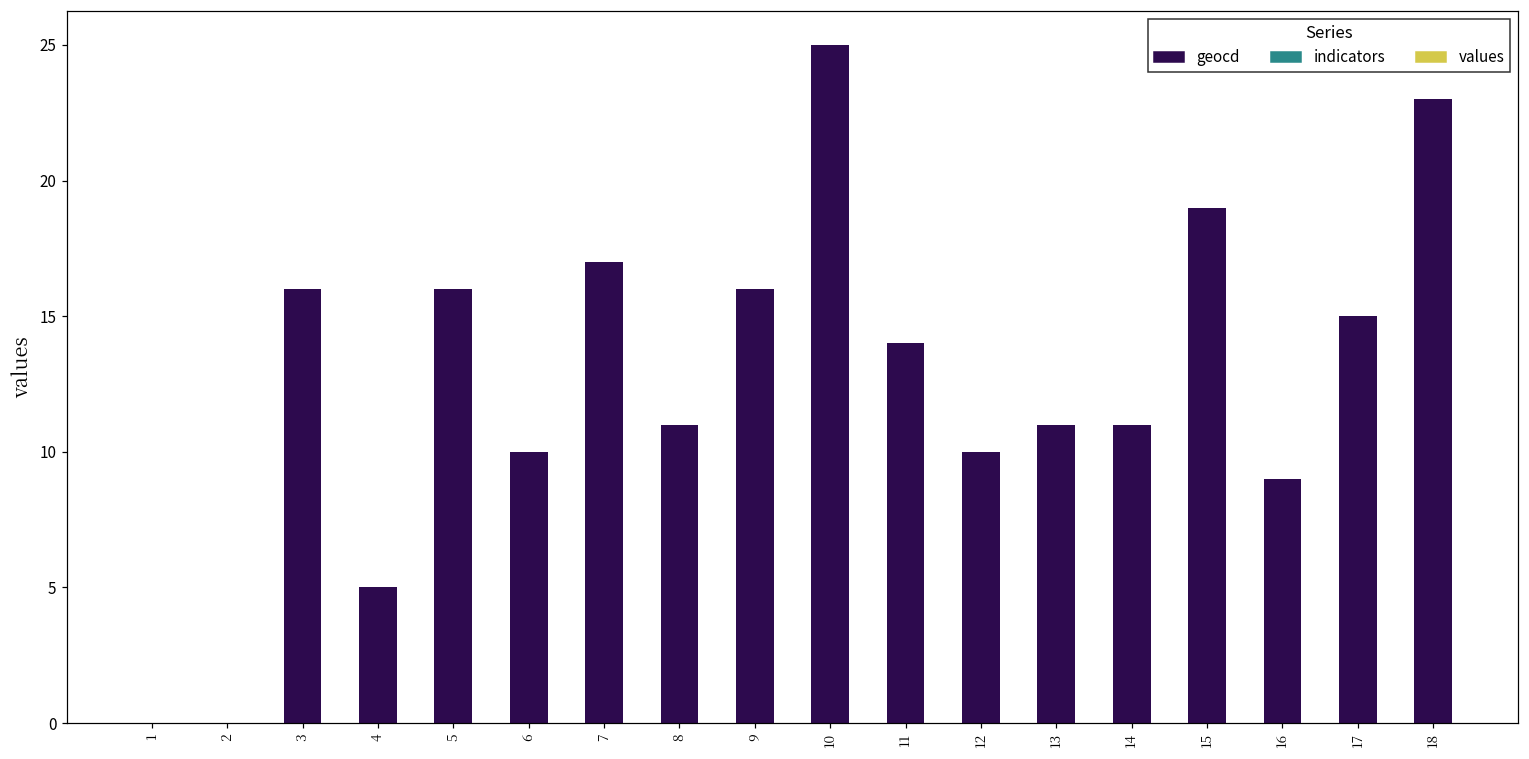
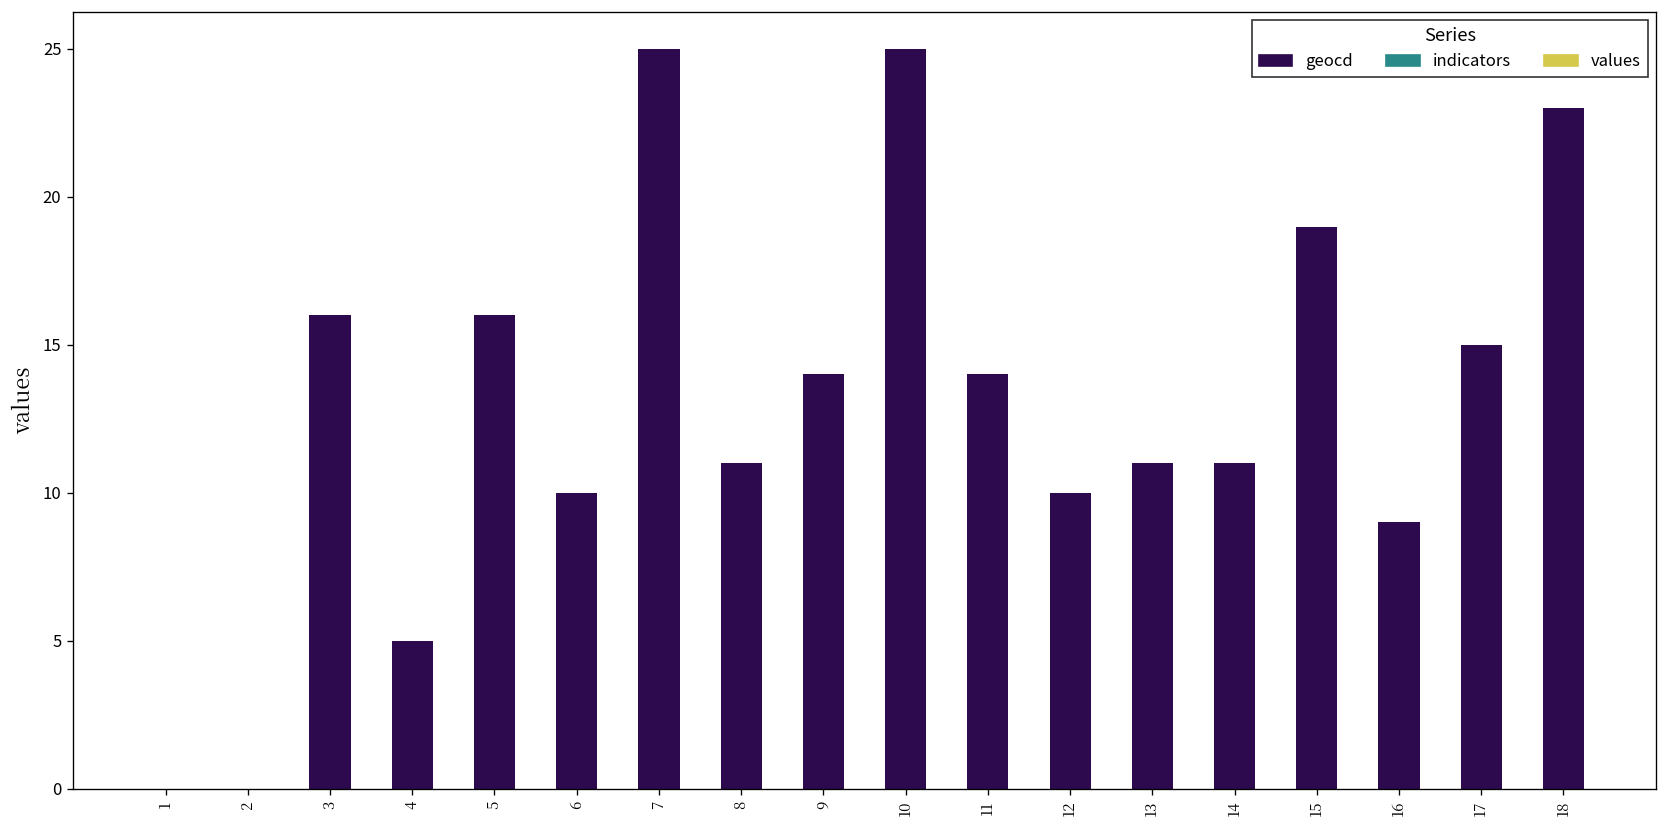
7: 17 -> 25
9: 16 -> 14
